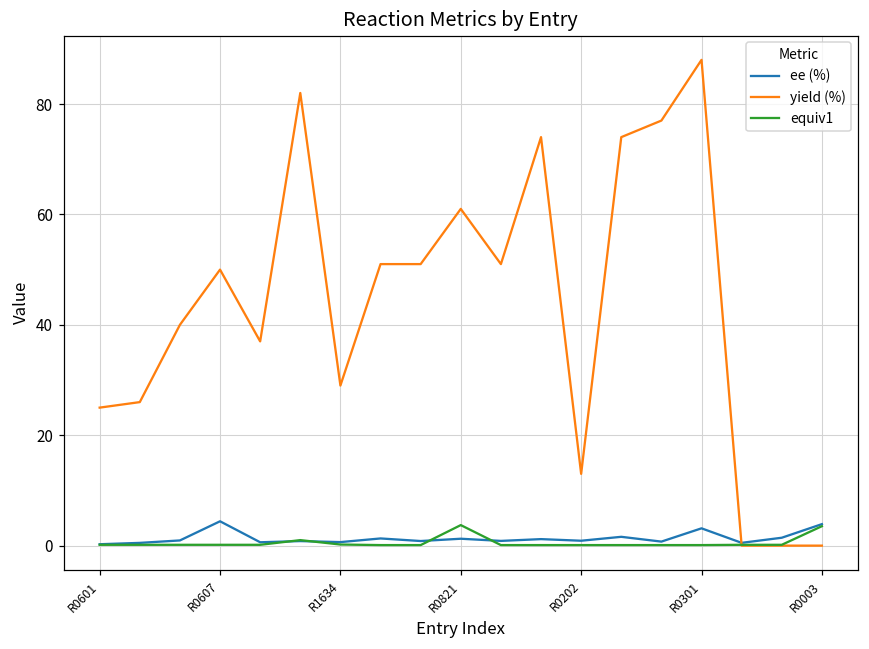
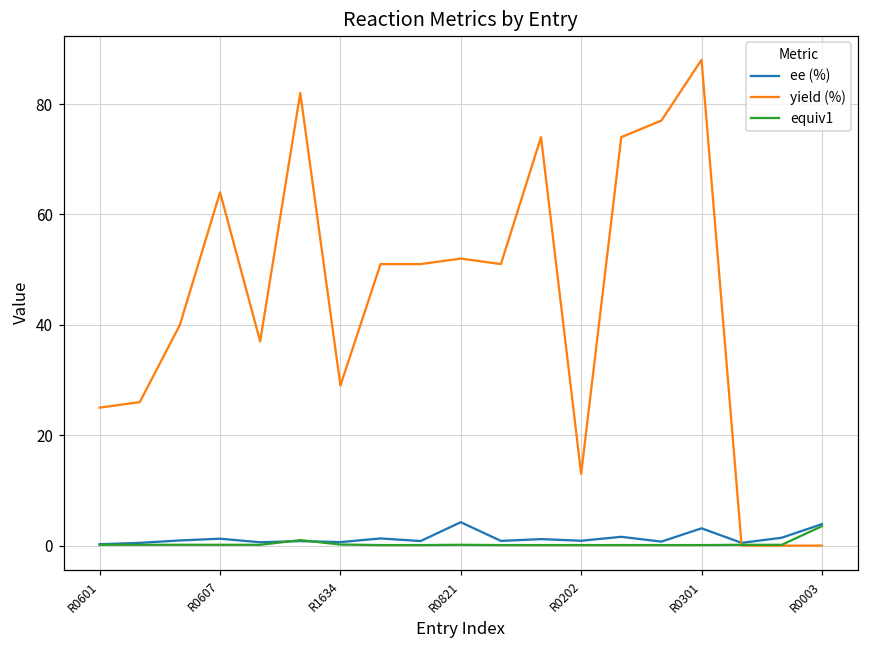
ee (%), R0607: 4 -> 1
yield (%), R0607: 50 -> 64
ee (%), R0821: 1 -> 4
yield (%), R0821: 61 -> 52
equiv1, R0821: 4 -> 0
